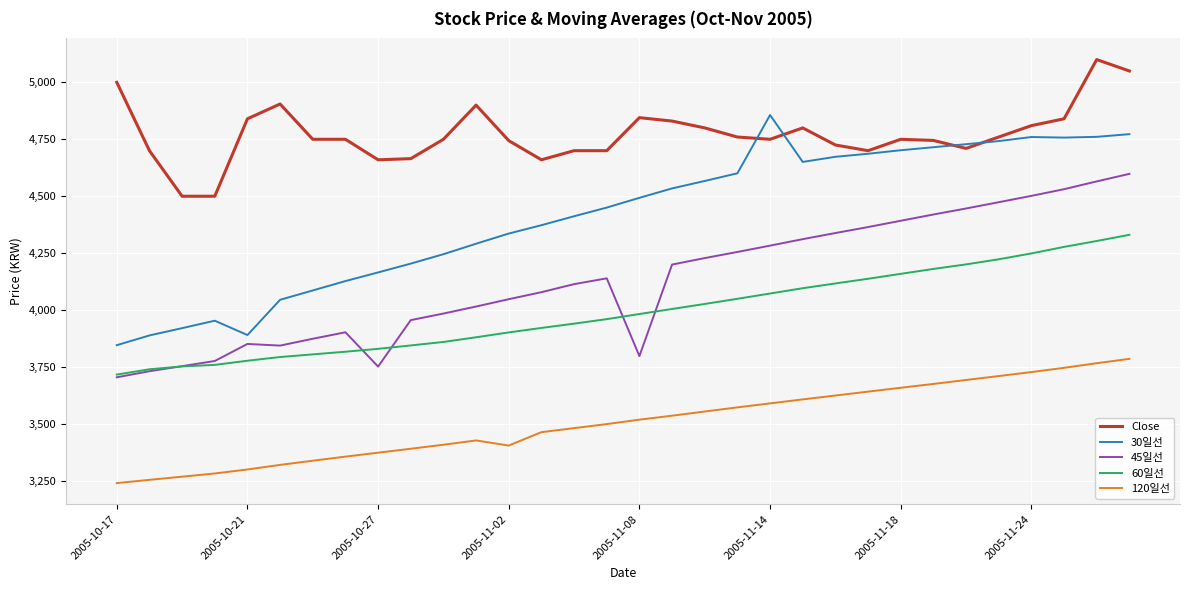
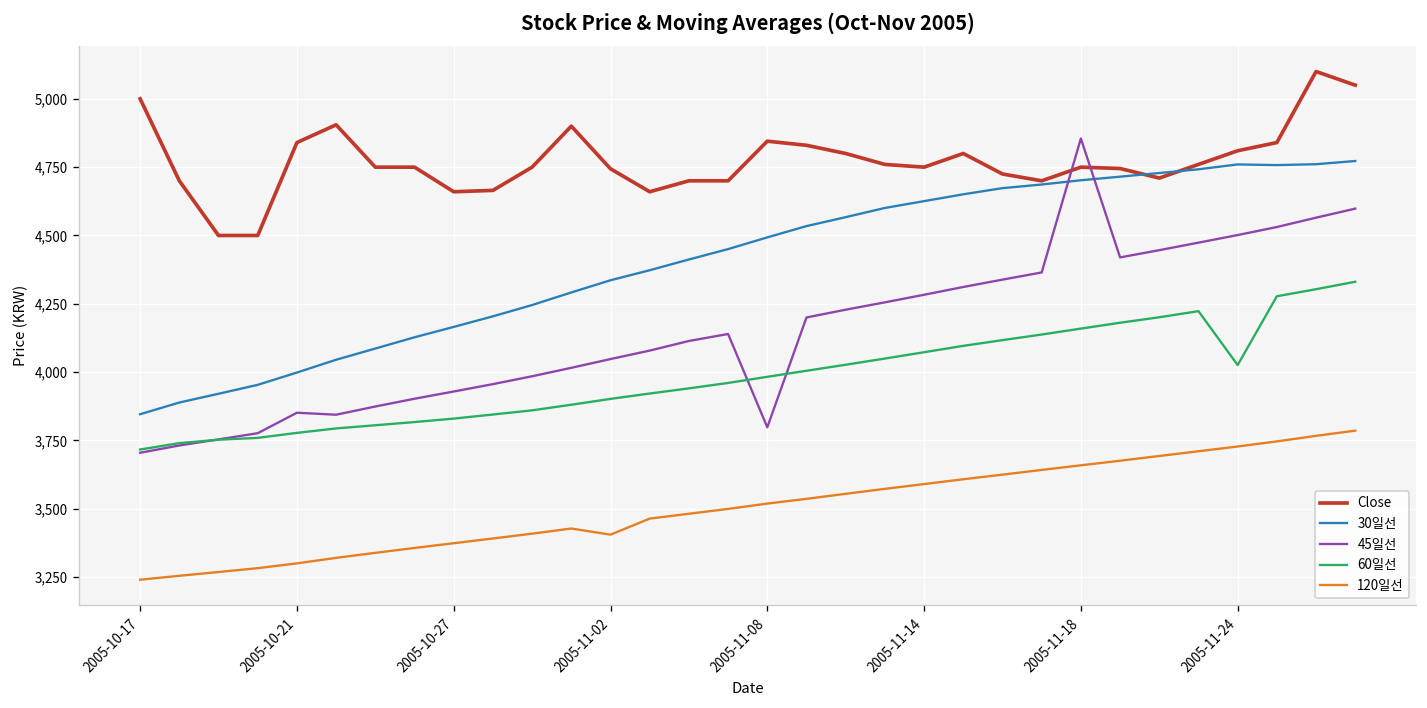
30일선, 2005-10-21: 3,890 -> 4,000
45일선, 2005-10-27: 3,750 -> 3,930
30일선, 2005-11-14: 4,860 -> 4,630
45일선, 2005-11-18: 4,390 -> 4,850
60일선, 2005-11-24: 4,250 -> 4,030
